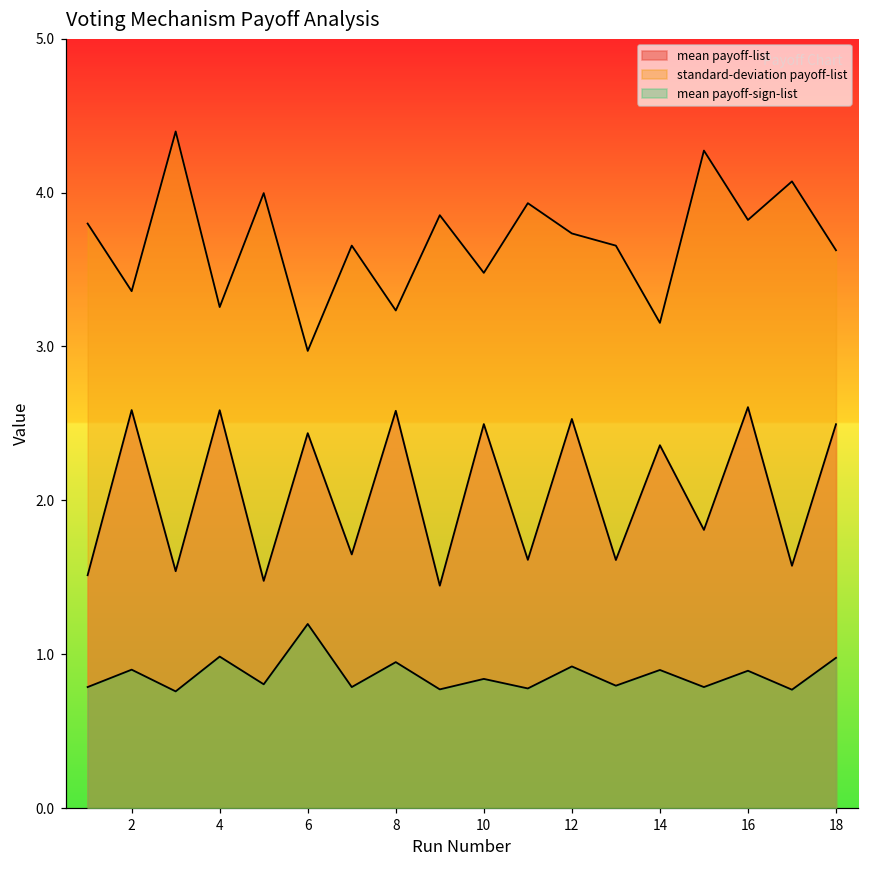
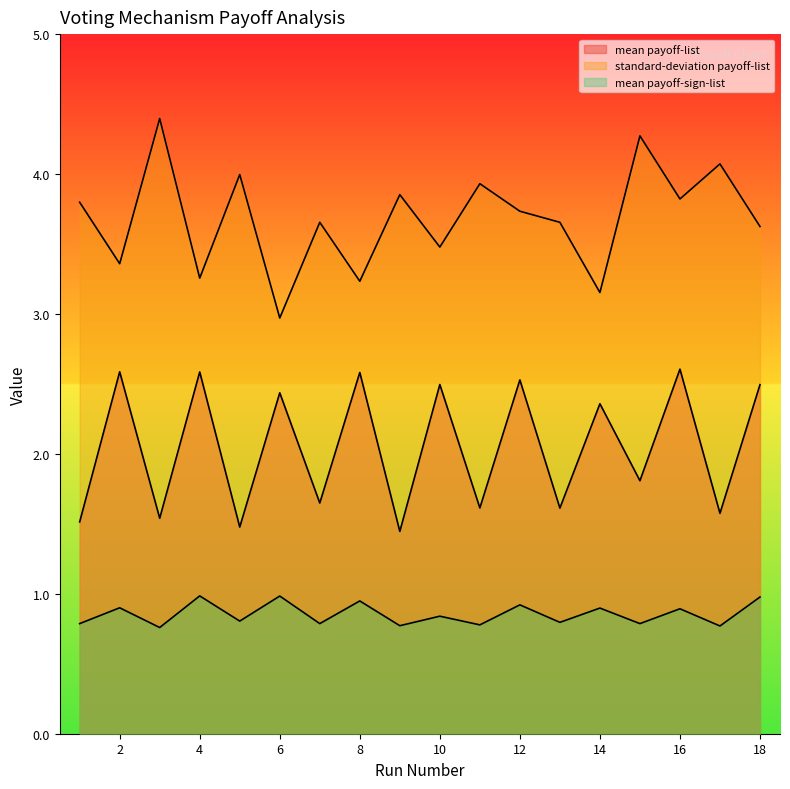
mean payoff-sign-list, 6: 1.20 -> 0.98
